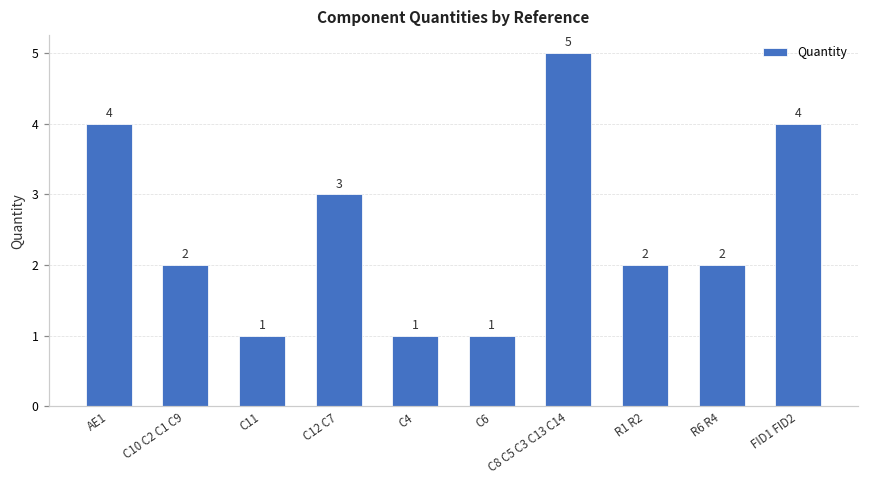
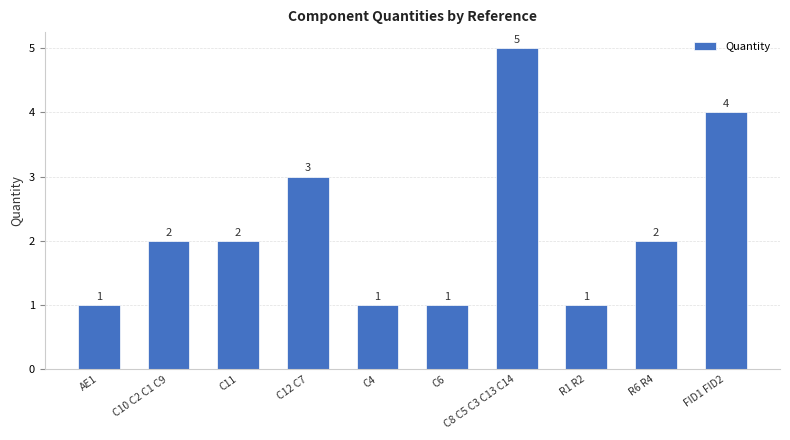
AE1: 4 -> 1
C11: 1 -> 2
R1 R2: 2 -> 1
